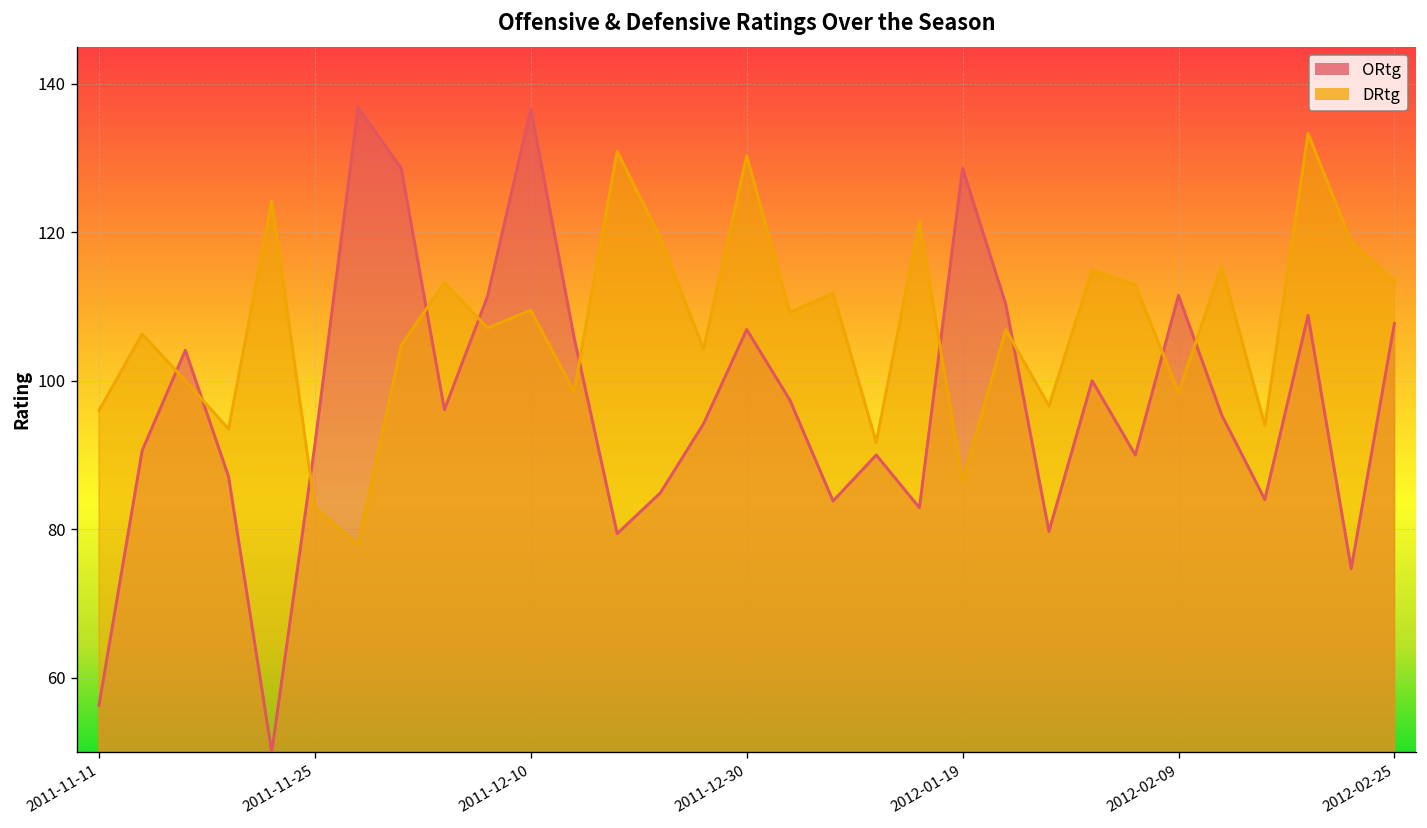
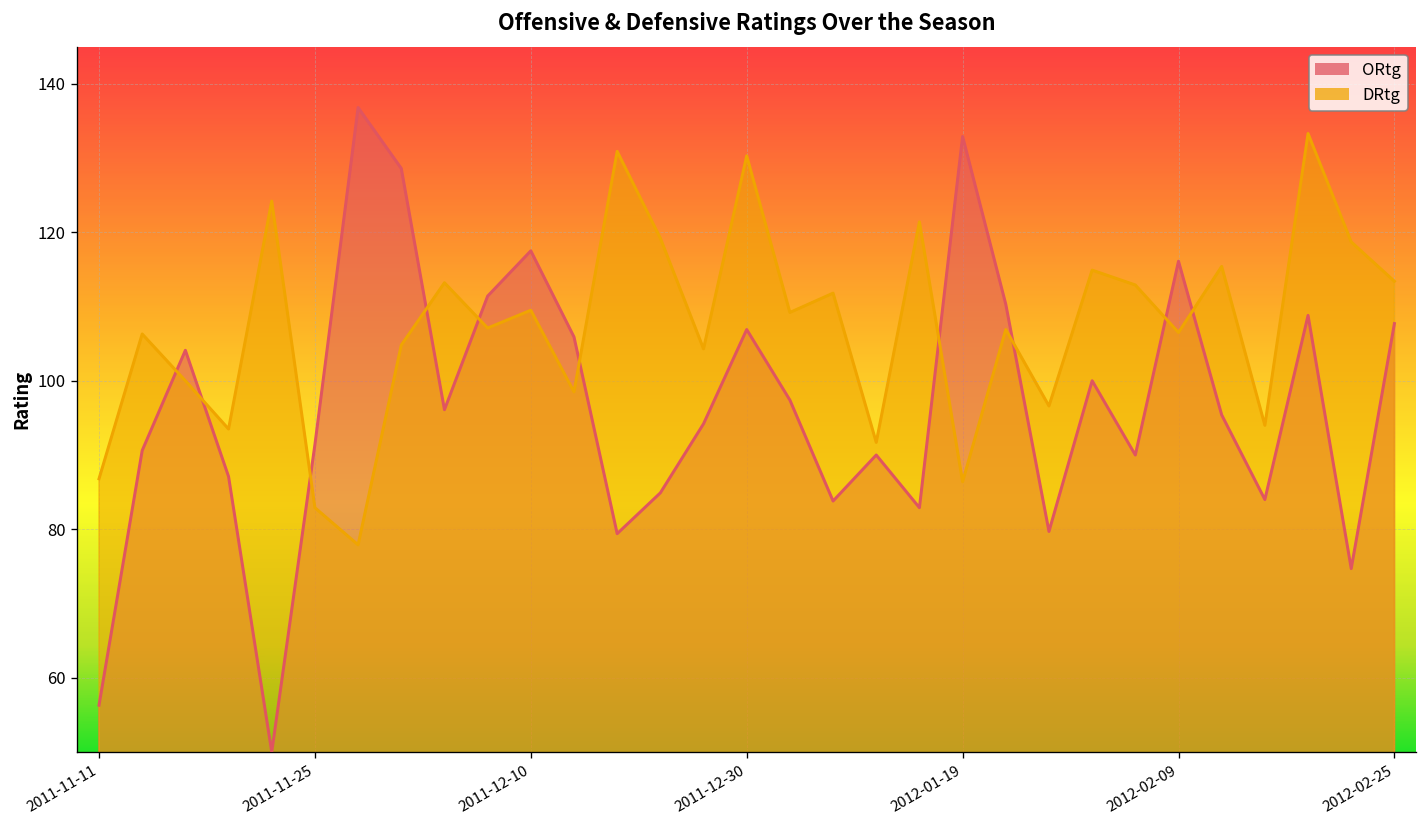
DRtg, 2011-11-11: 96 -> 87
ORtg, 2011-12-10: 137 -> 118
ORtg, 2012-01-19: 129 -> 133
ORtg, 2012-02-09: 112 -> 116
DRtg, 2012-02-09: 98 -> 107
